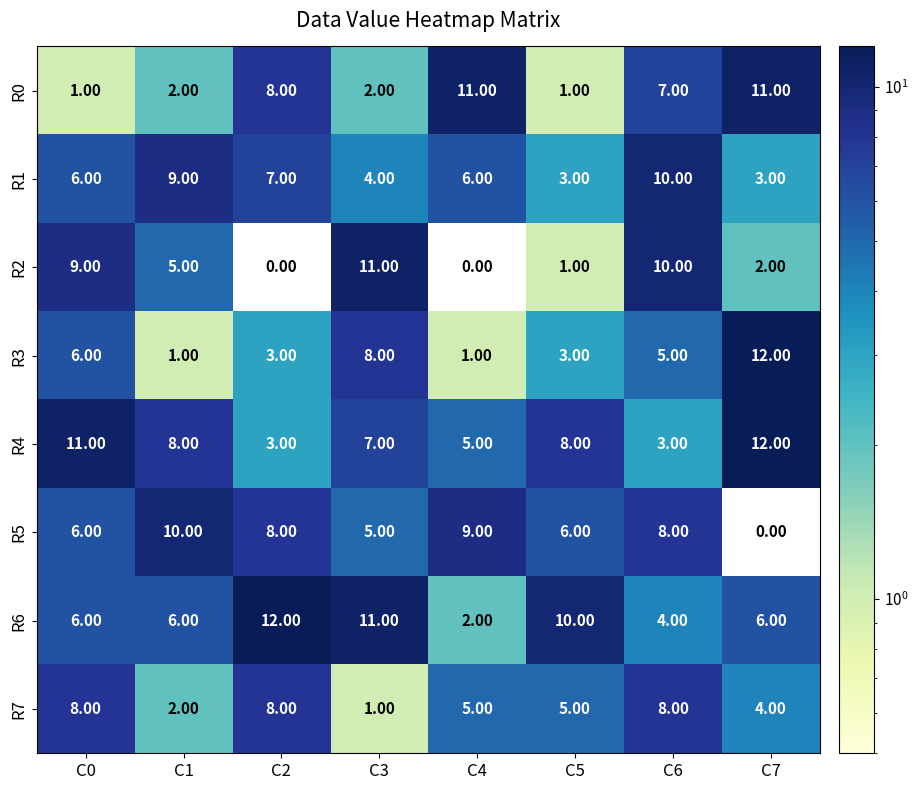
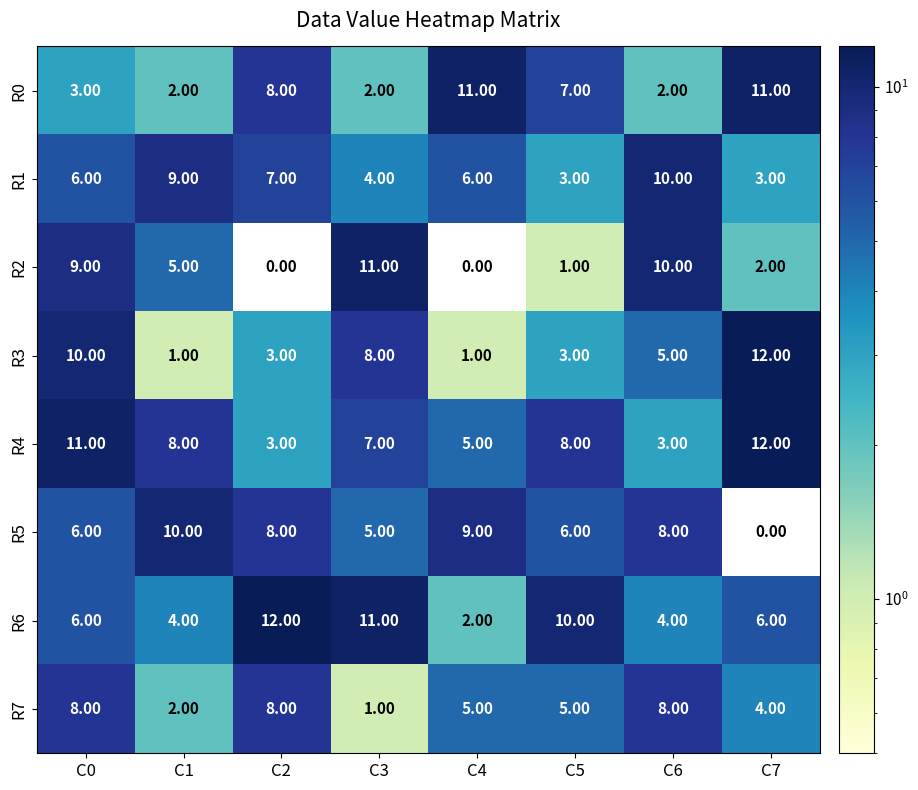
R0, C0: 1.00 -> 3.00
R0, C5: 1.00 -> 7.00
R0, C6: 7.00 -> 2.00
R3, C0: 6.00 -> 10.00
R6, C1: 6.00 -> 4.00
